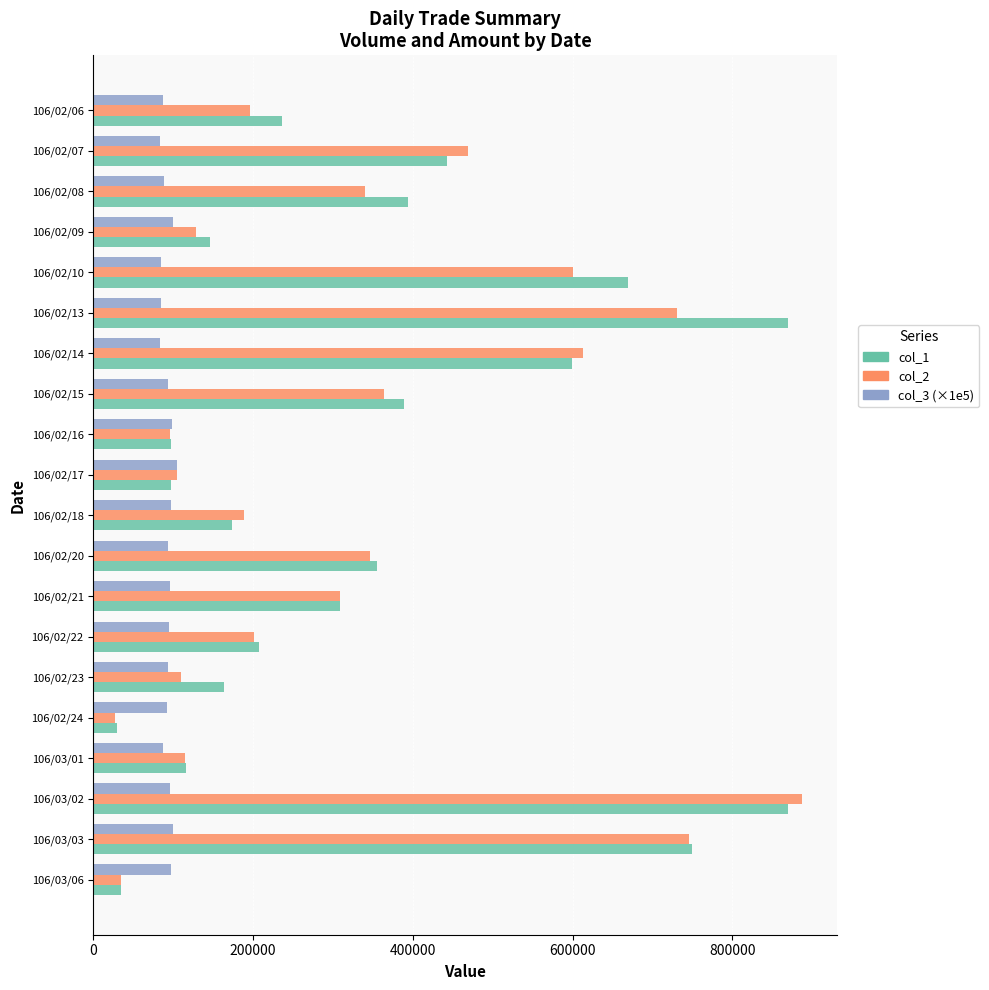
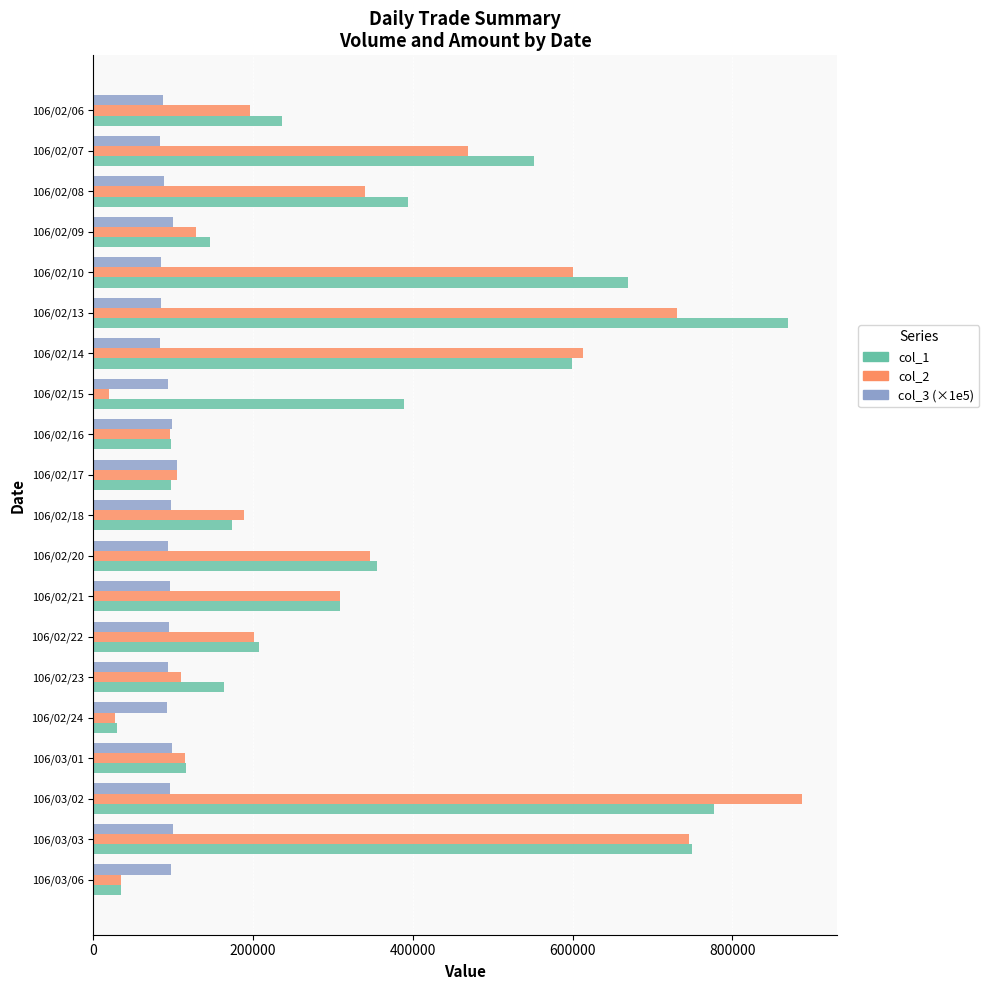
col_1, 106/02/07: 440000 -> 550000
col_2, 106/02/15: 360000 -> 20000
col_3 (×1e5), 106/03/01: 90000 -> 100000
col_1, 106/03/02: 870000 -> 780000
